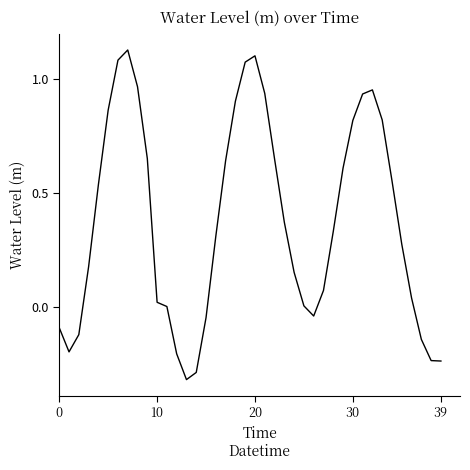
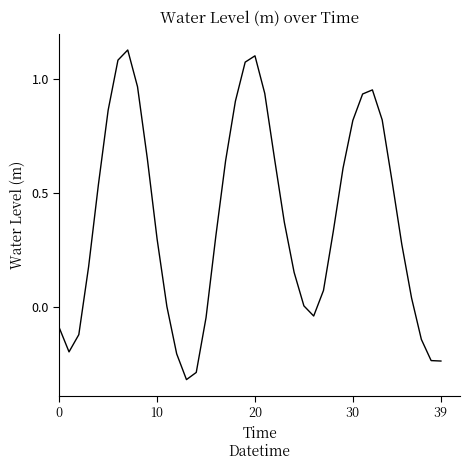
10: 0.02 -> 0.30
